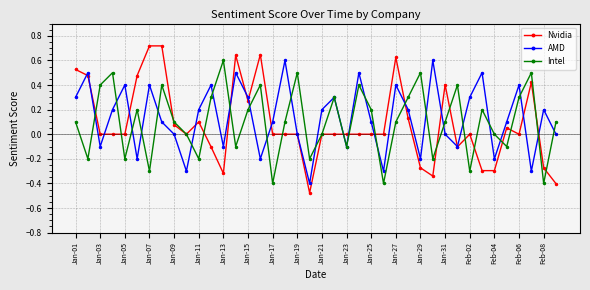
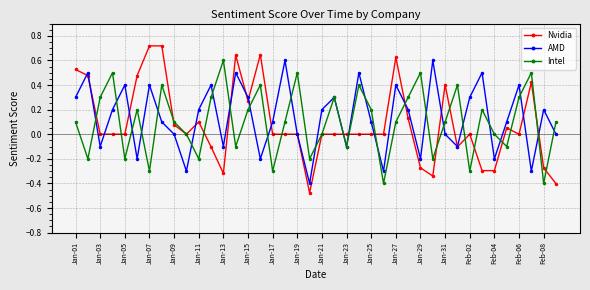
Intel, Jan-03: 0.4 -> 0.3
Intel, Jan-17: -0.4 -> -0.3
